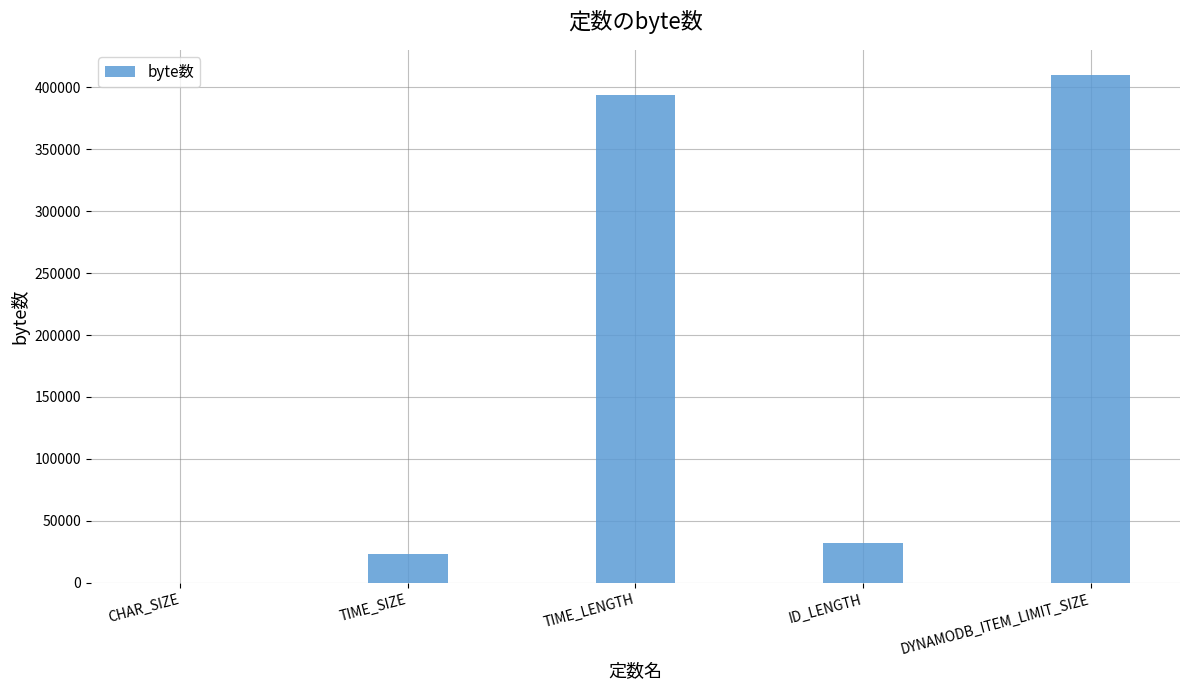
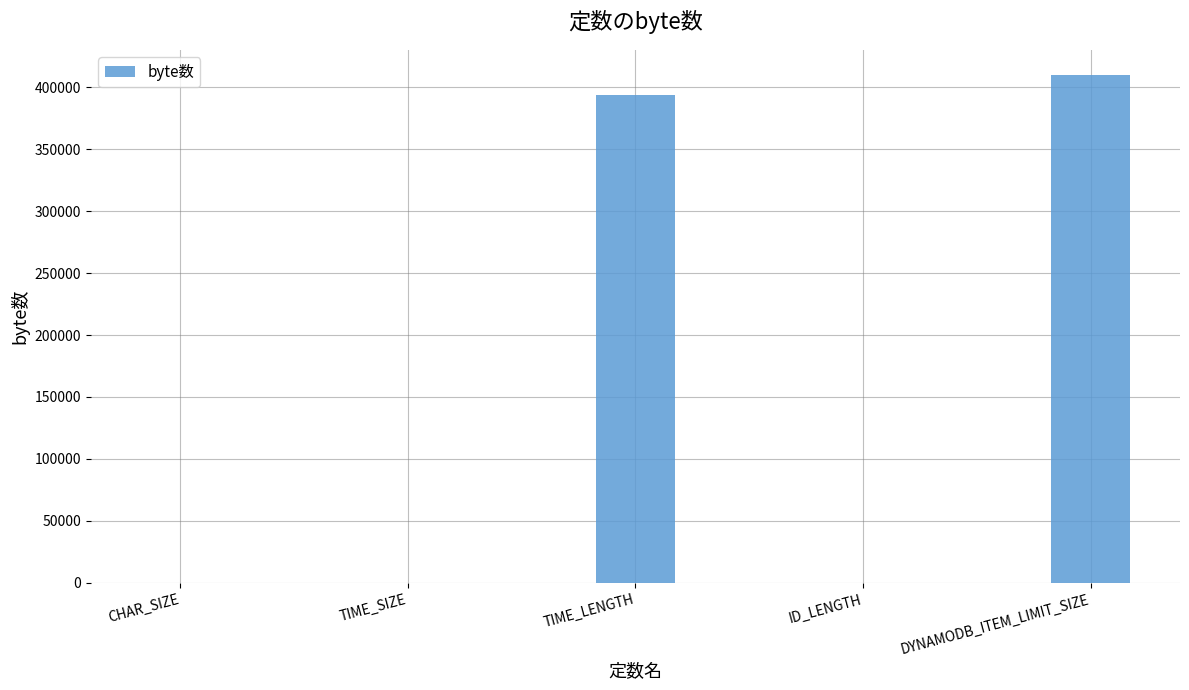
TIME_SIZE: 24000 -> 0
ID_LENGTH: 32000 -> 0
